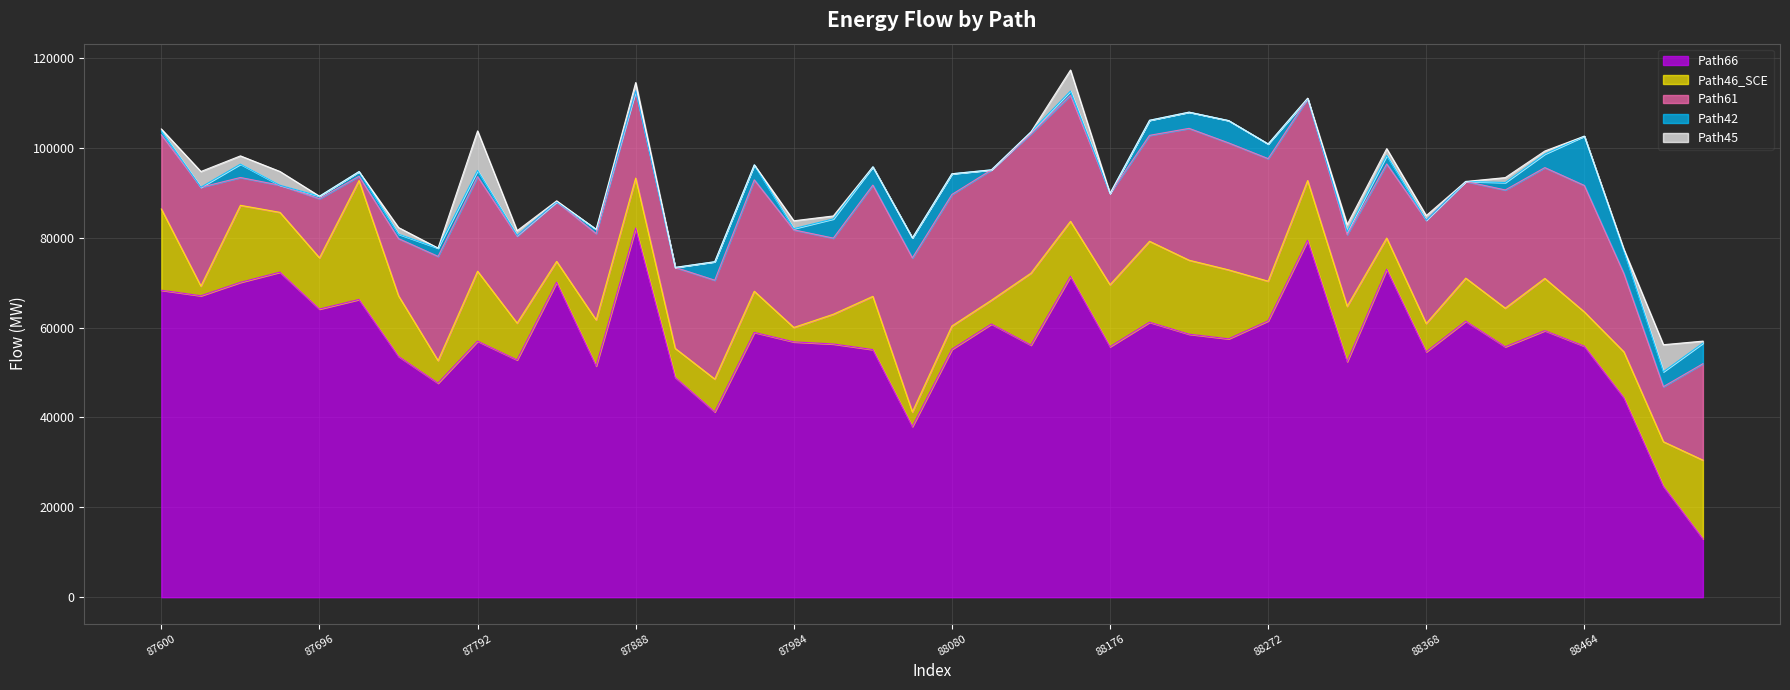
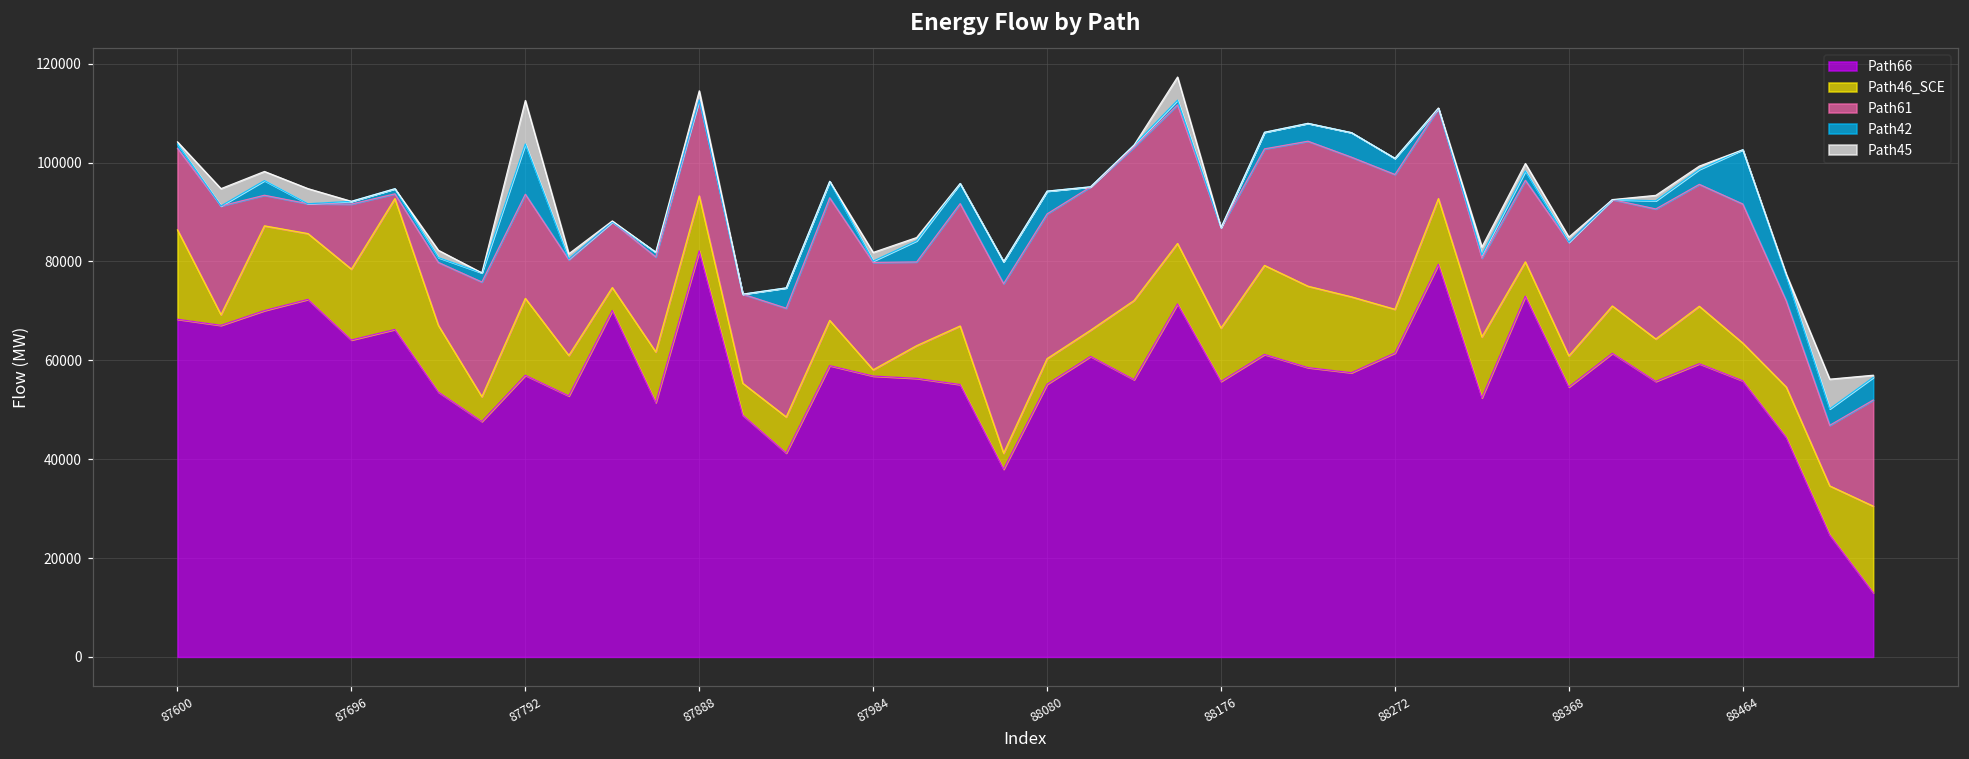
Path46_SCE, 87696: 11000 -> 14000
Path42, 87792: 1000 -> 10000
Path46_SCE, 87984: 3000 -> 1000
Path46_SCE, 88176: 14000 -> 11000
